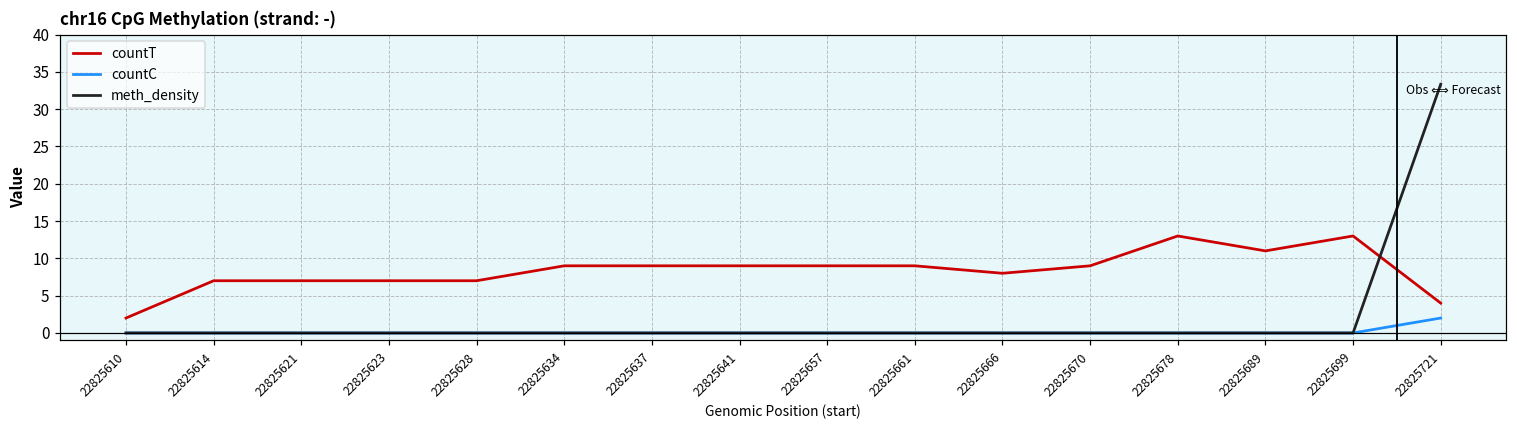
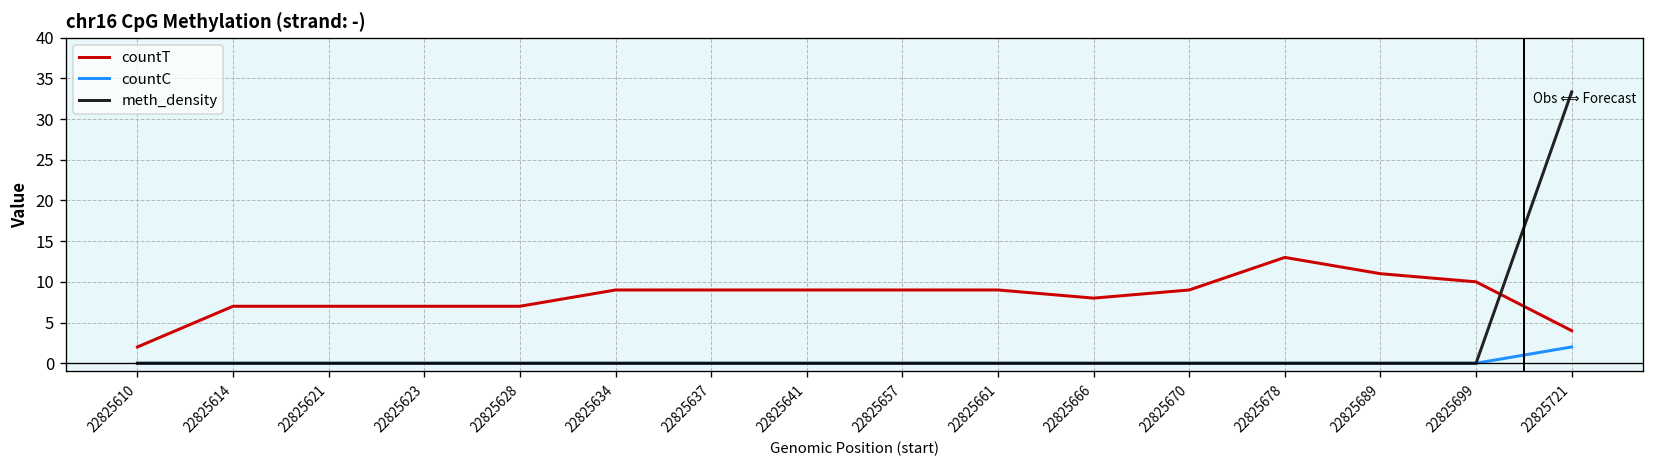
countT, 22825699: 13 -> 10
